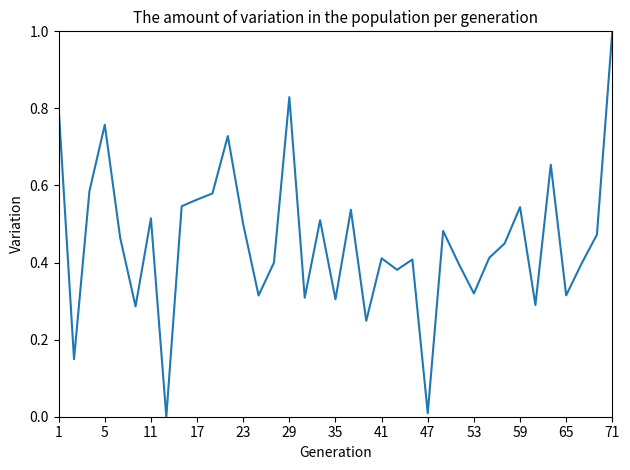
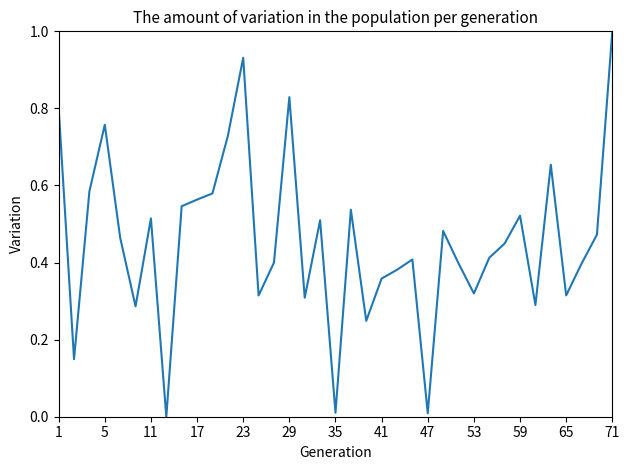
23: 0.50 -> 0.93
35: 0.30 -> 0.01
41: 0.41 -> 0.36
59: 0.54 -> 0.52
